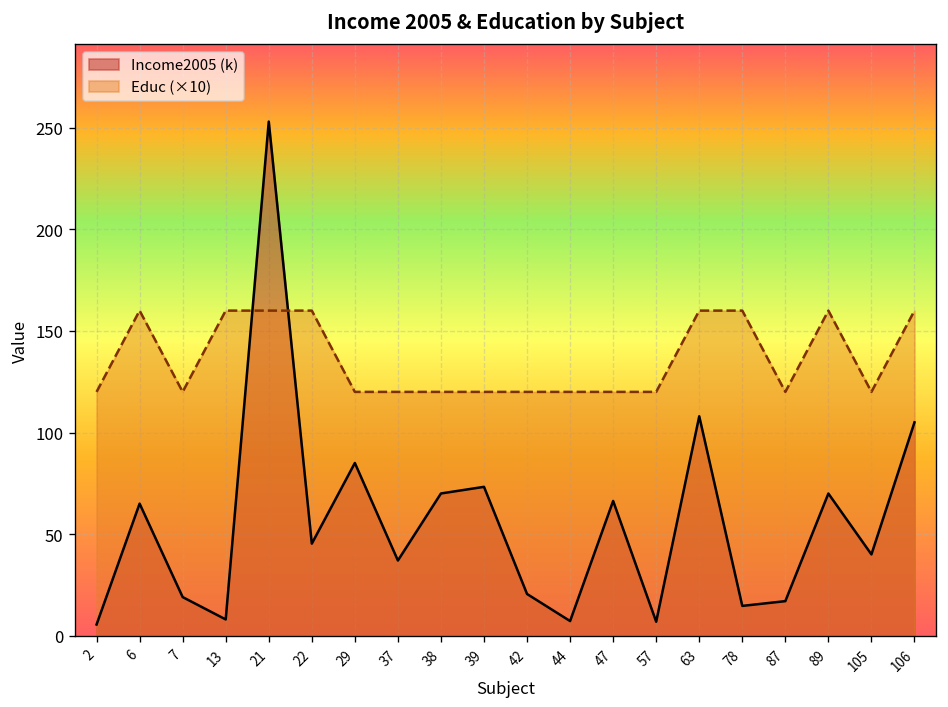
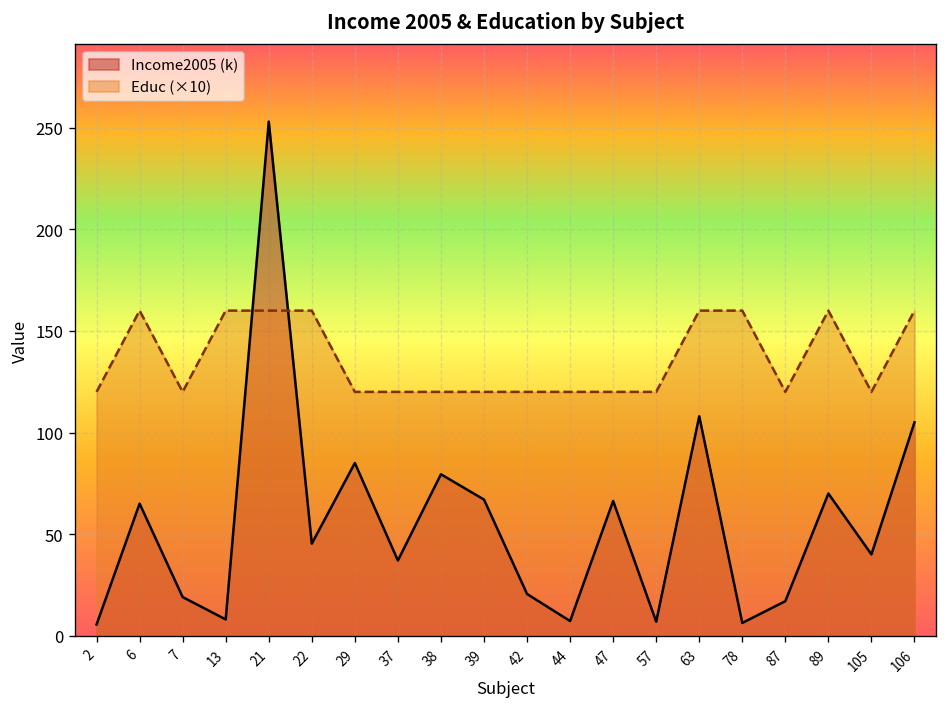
Income2005 (k), 38: 70 -> 79
Income2005 (k), 39: 73 -> 67
Income2005 (k), 78: 15 -> 6
